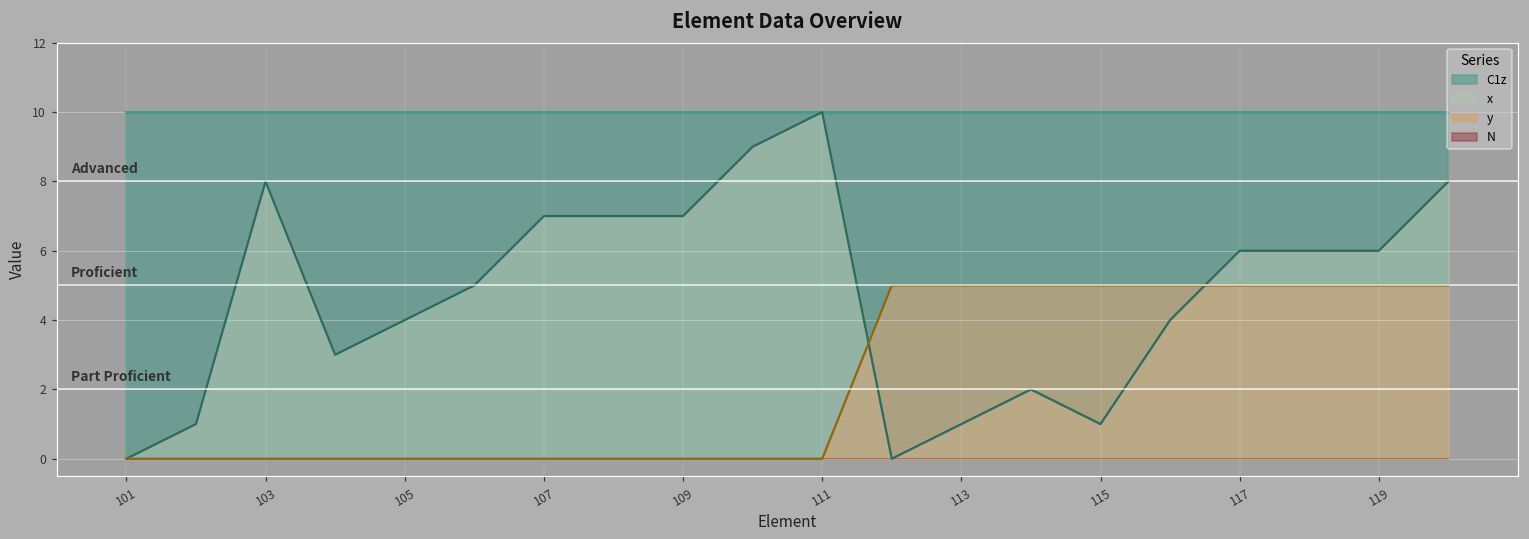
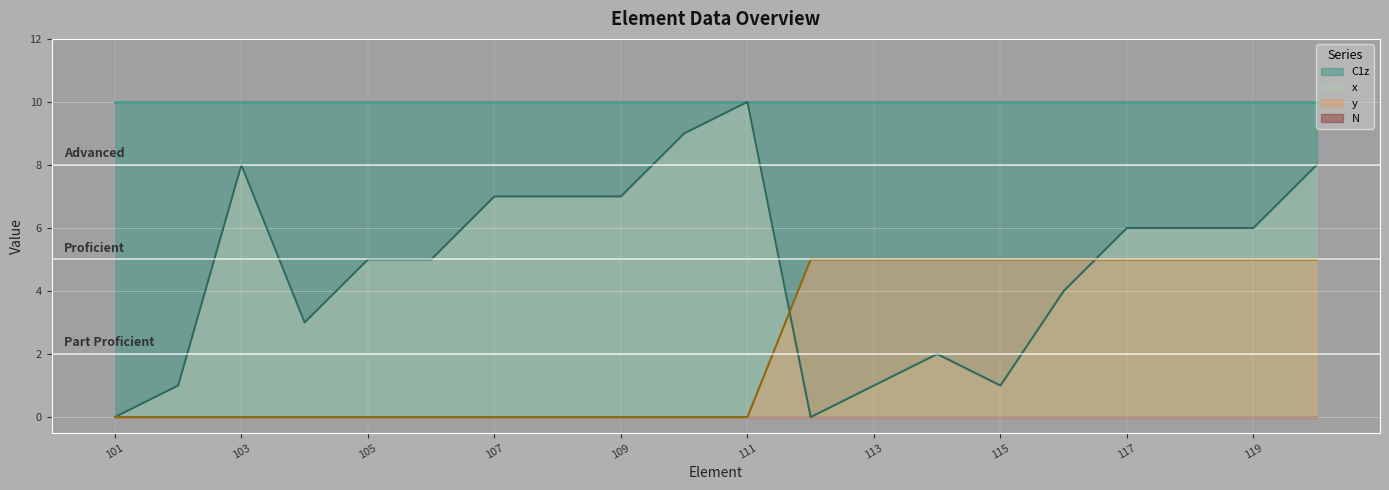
x, 105: 4 -> 5
